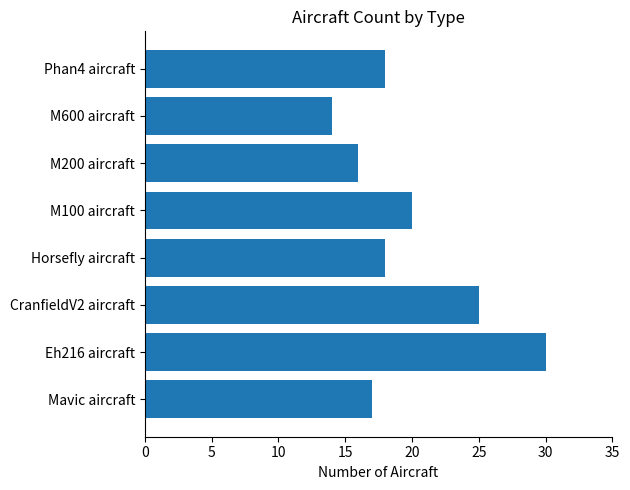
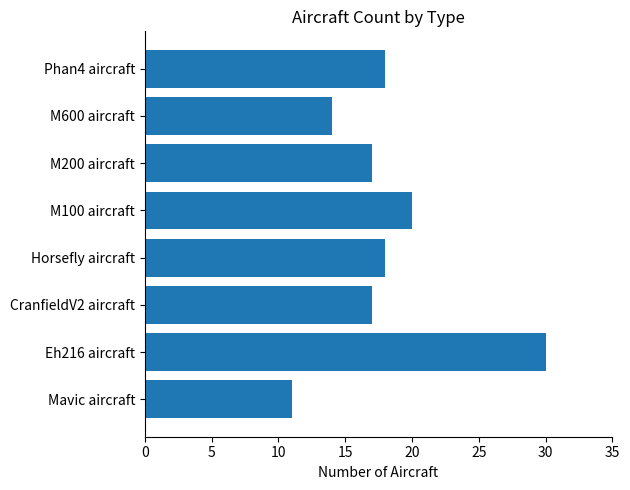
M200 aircraft: 16 -> 17
CranfieldV2 aircraft: 25 -> 17
Mavic aircraft: 17 -> 11
